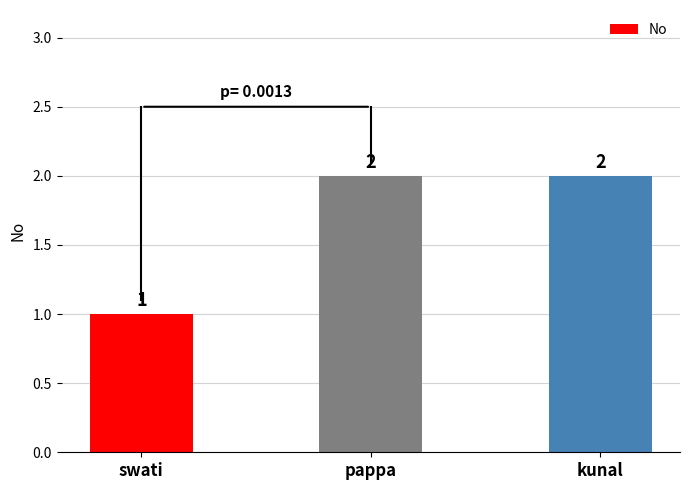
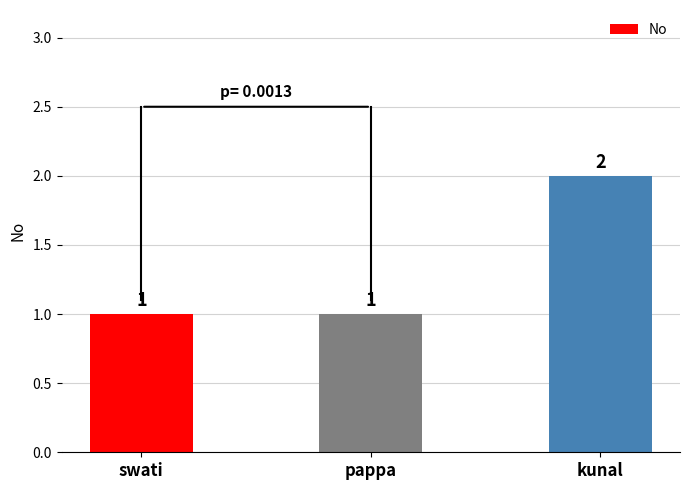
No, pappa: 2 -> 1
